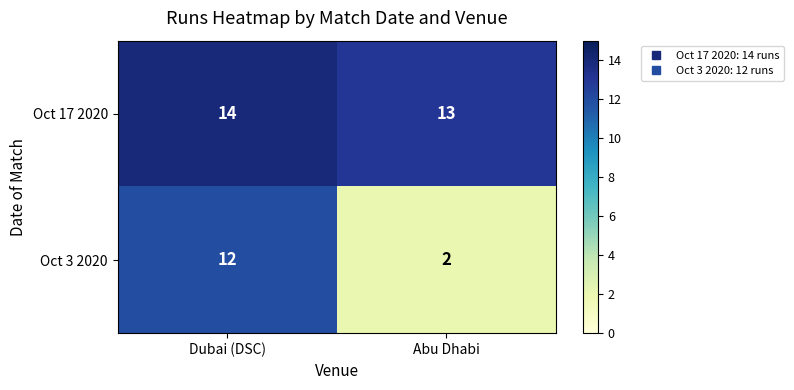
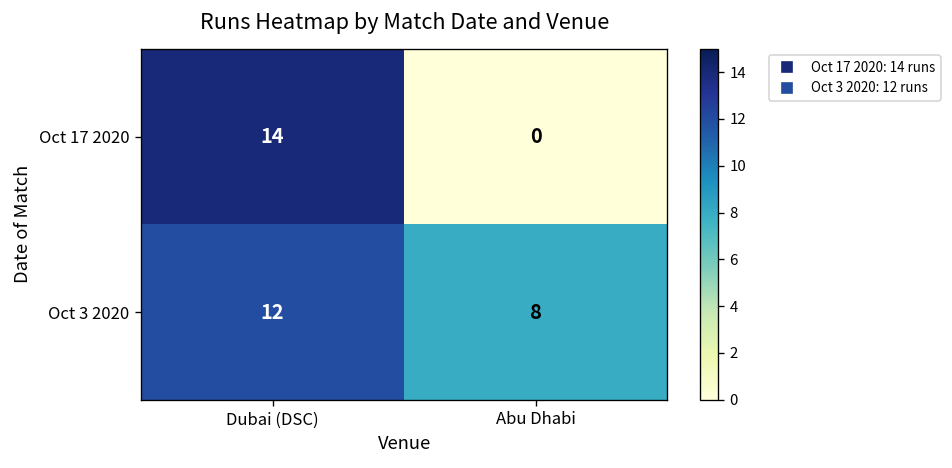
Oct 17 2020, Abu Dhabi: 13 -> 0
Oct 3 2020, Abu Dhabi: 2 -> 8
